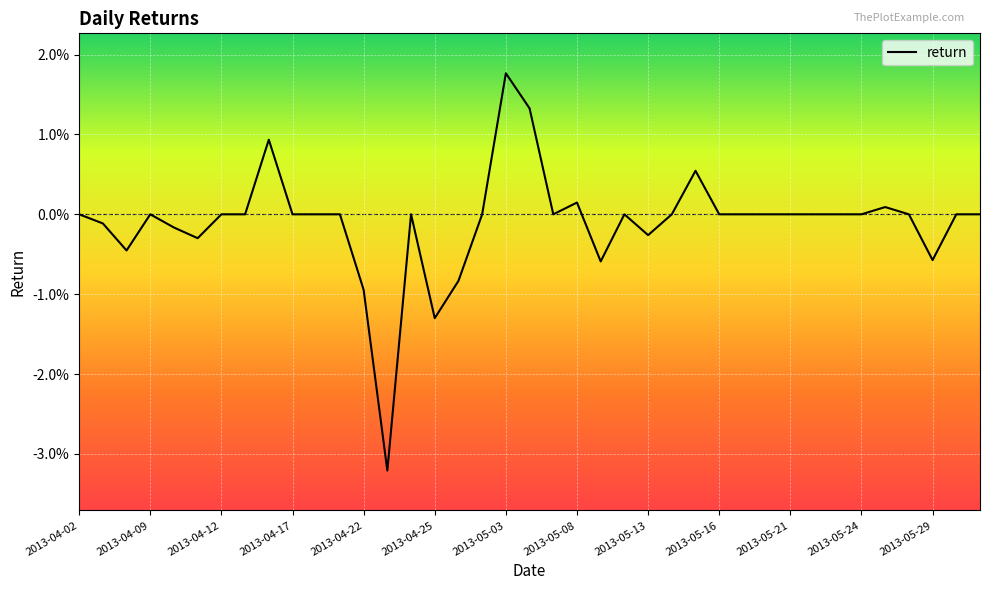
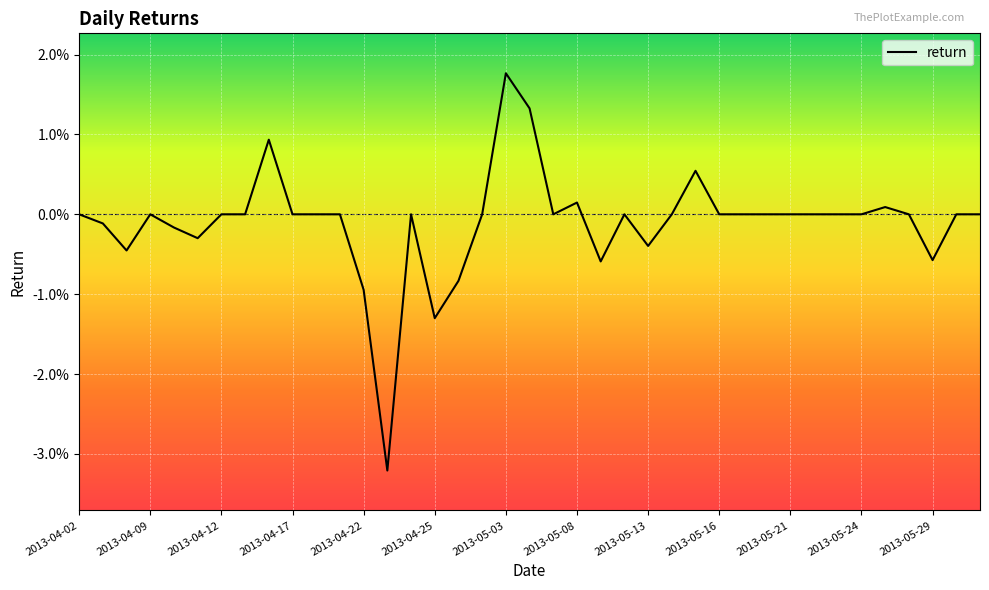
2013-05-13: -0.3% -> -0.4%
